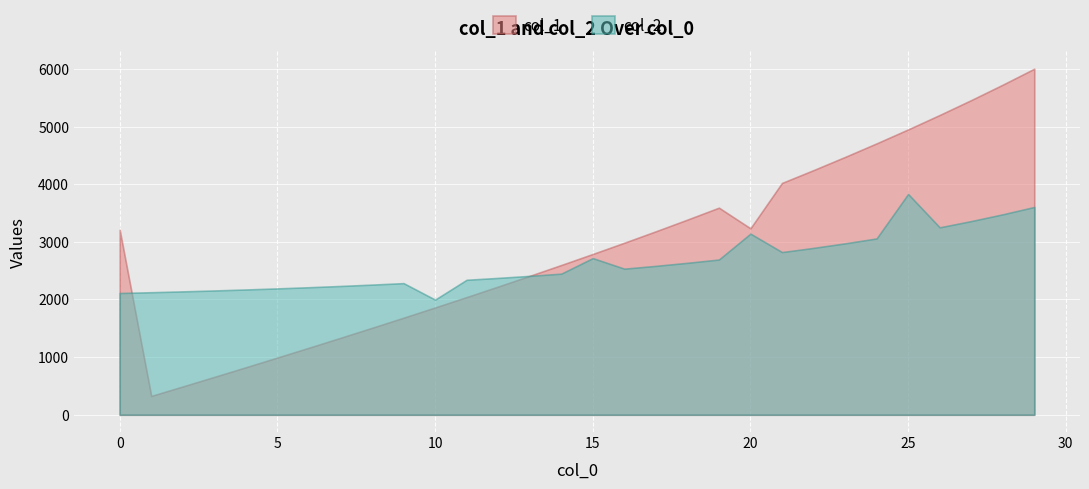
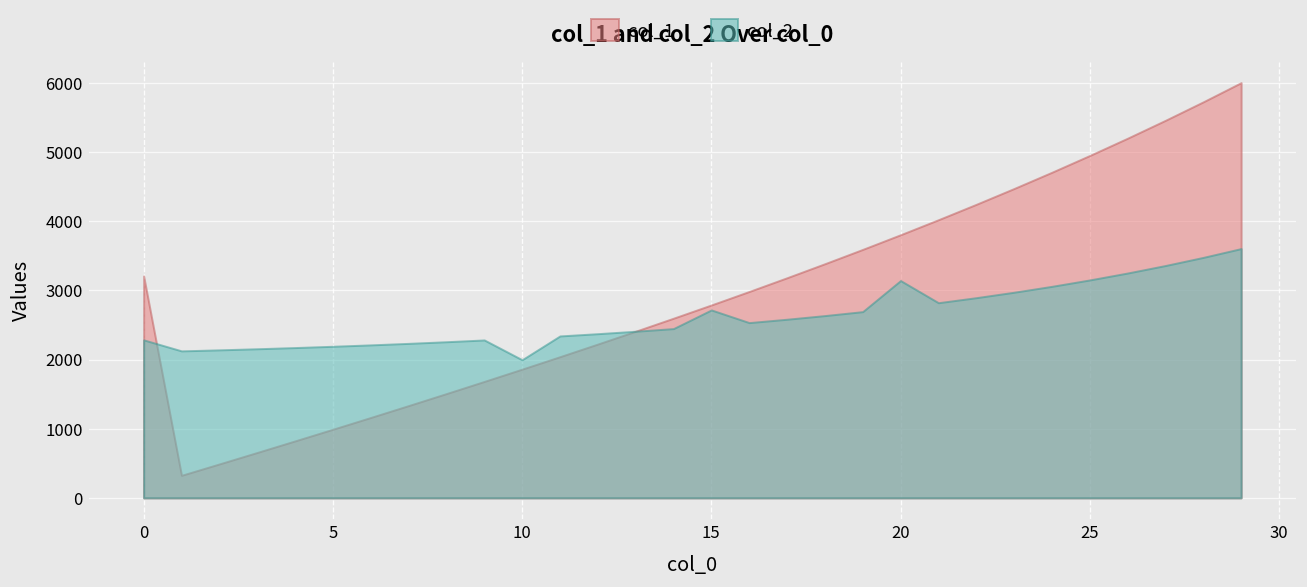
col_2, 0: 2100 -> 2300
col_1, 20: 3200 -> 3800
col_2, 25: 3800 -> 3200
